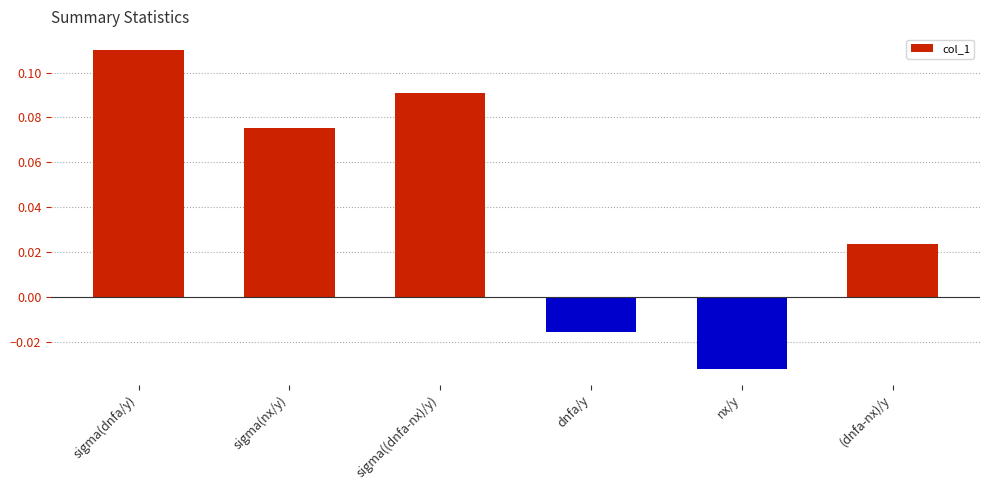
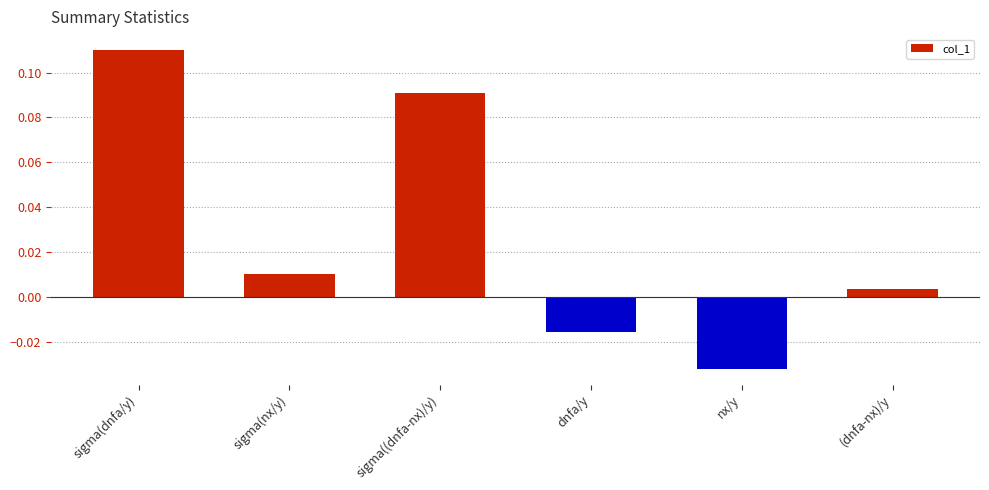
sigma(nx/y): 0.075 -> 0.010
(dnfa-nx)/y: 0.024 -> 0.004
